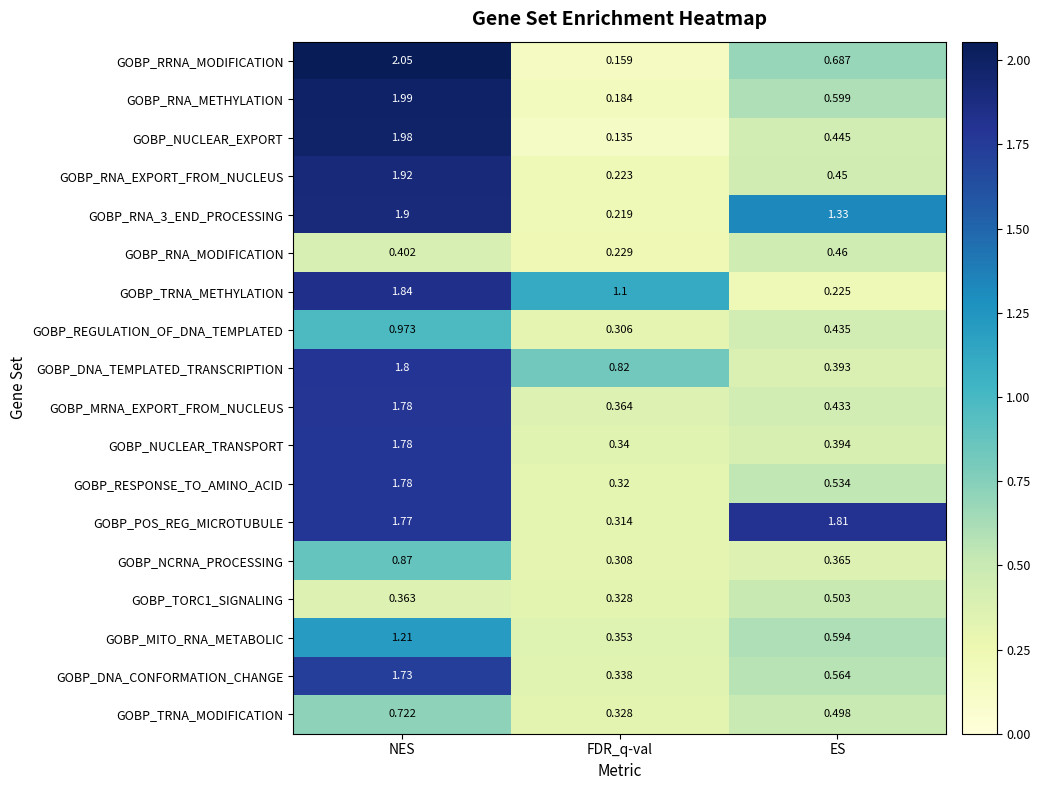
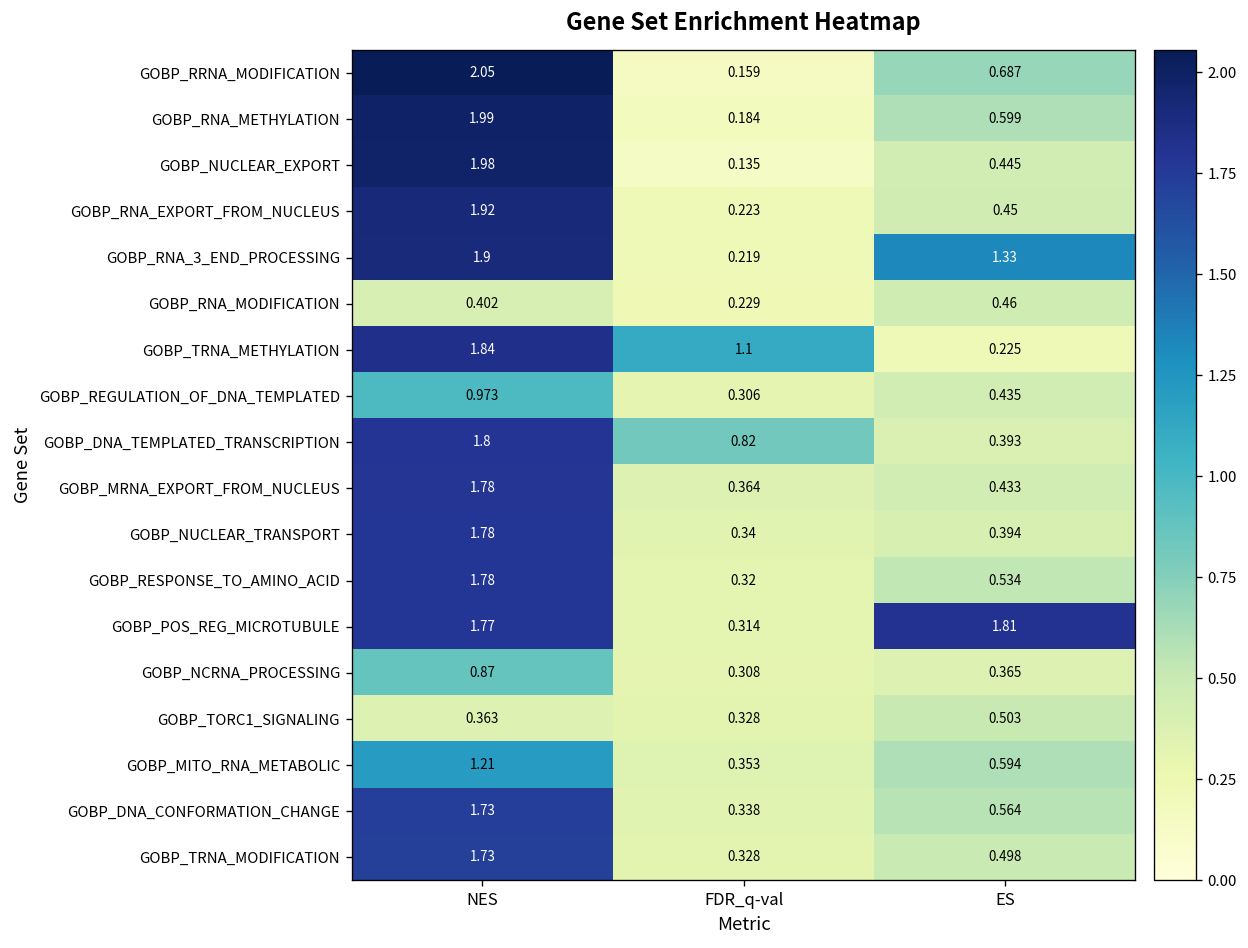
GOBP_TRNA_MODIFICATION, NES: 0.722 -> 1.73
